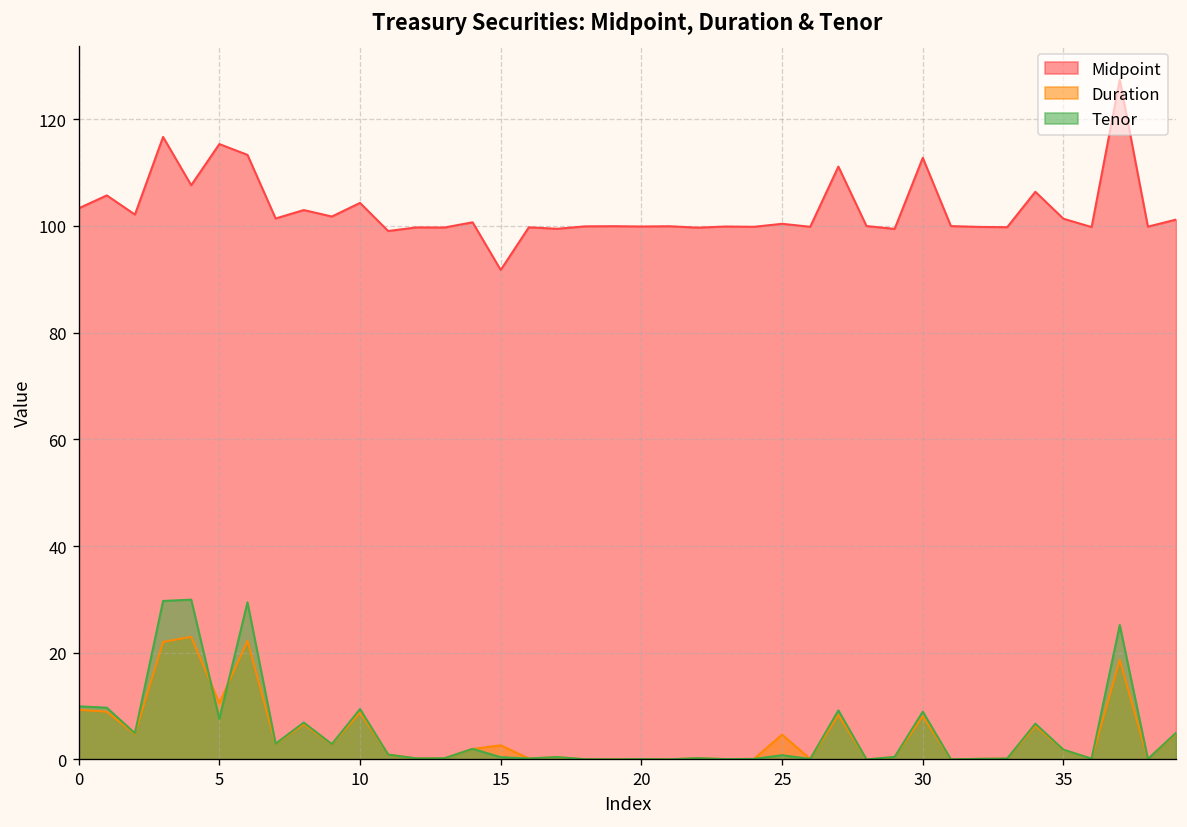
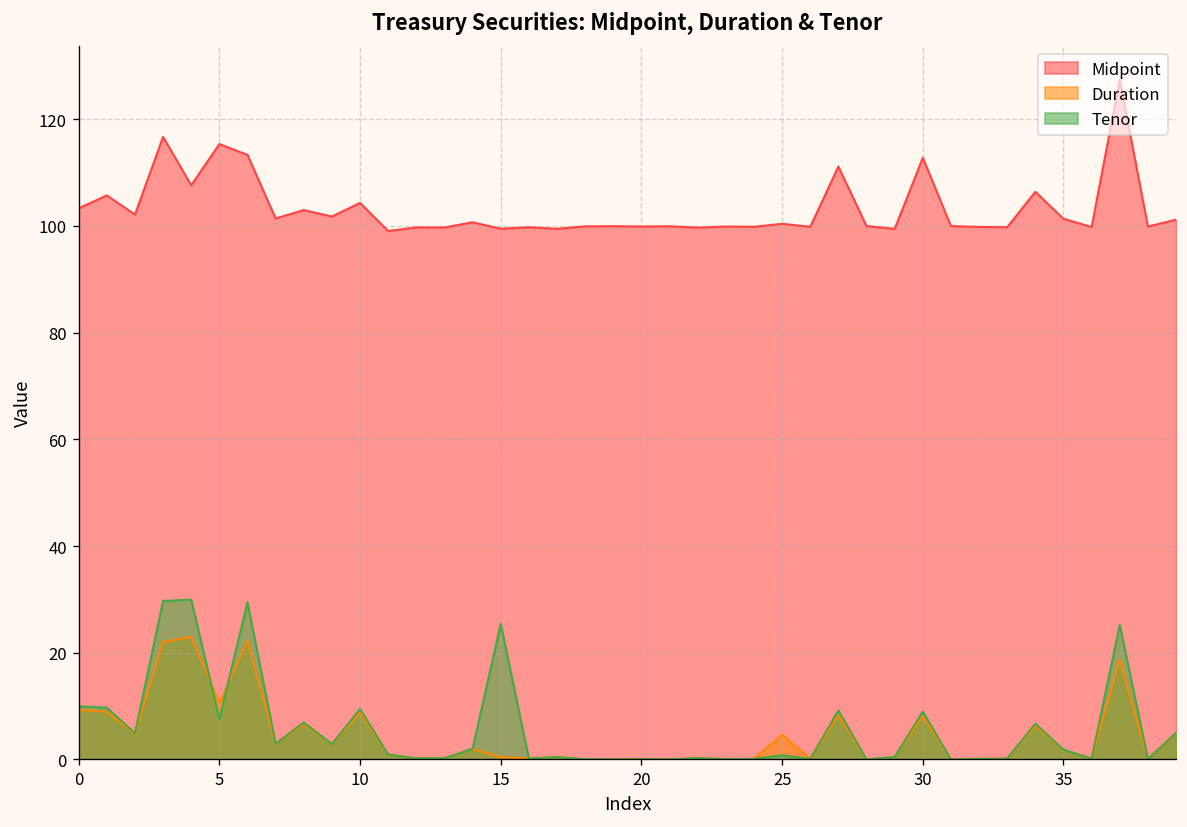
Midpoint, 15: 92 -> 99
Duration, 15: 3 -> 0
Tenor, 15: 0 -> 25
